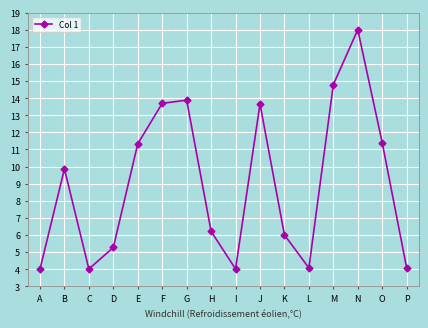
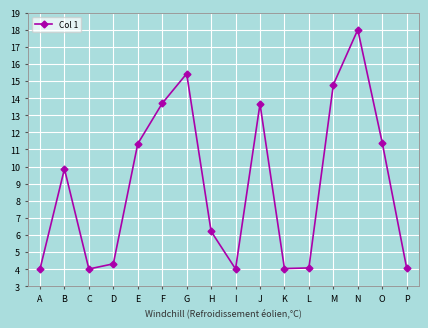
D: 5.3 -> 4.3
G: 13.9 -> 15.4
K: 6.0 -> 4.0
